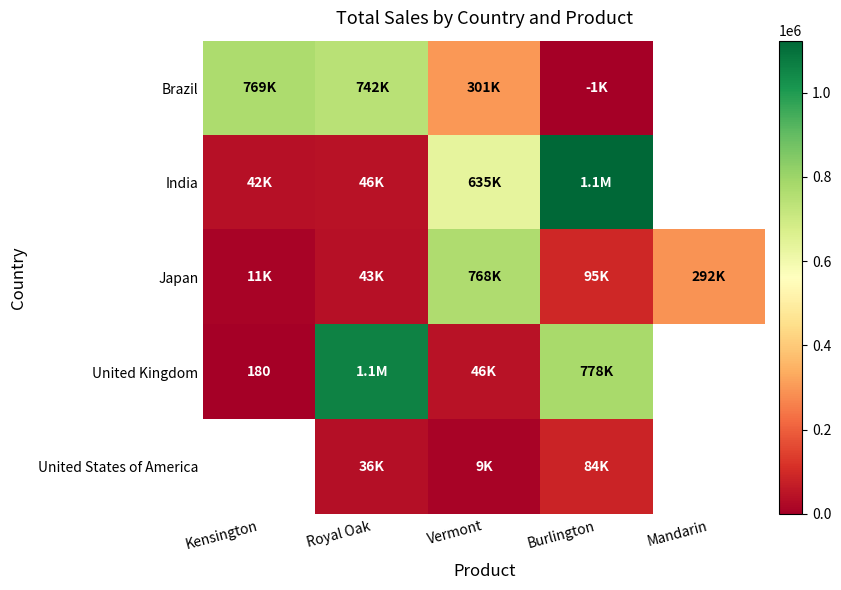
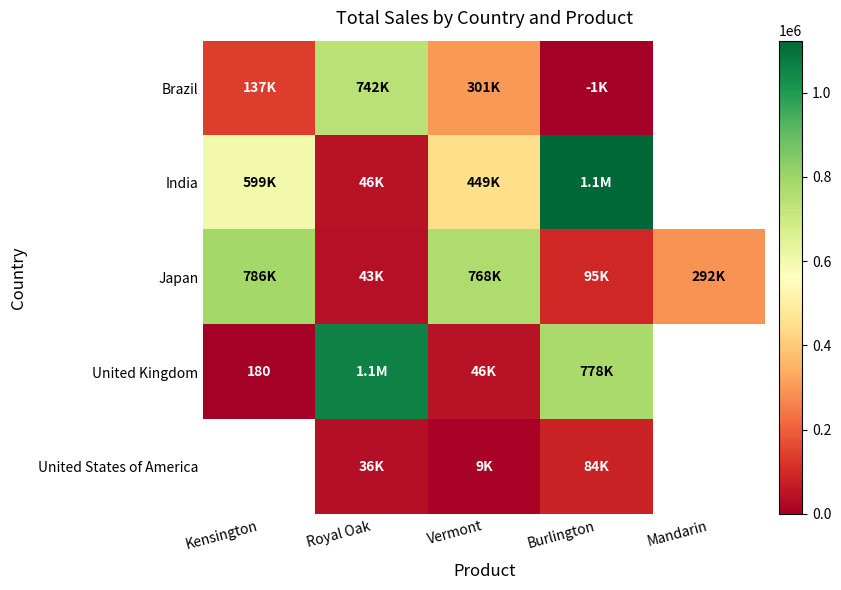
Brazil, Kensington: 769K -> 137K
India, Kensington: 42K -> 599K
India, Vermont: 635K -> 449K
Japan, Kensington: 11K -> 786K
